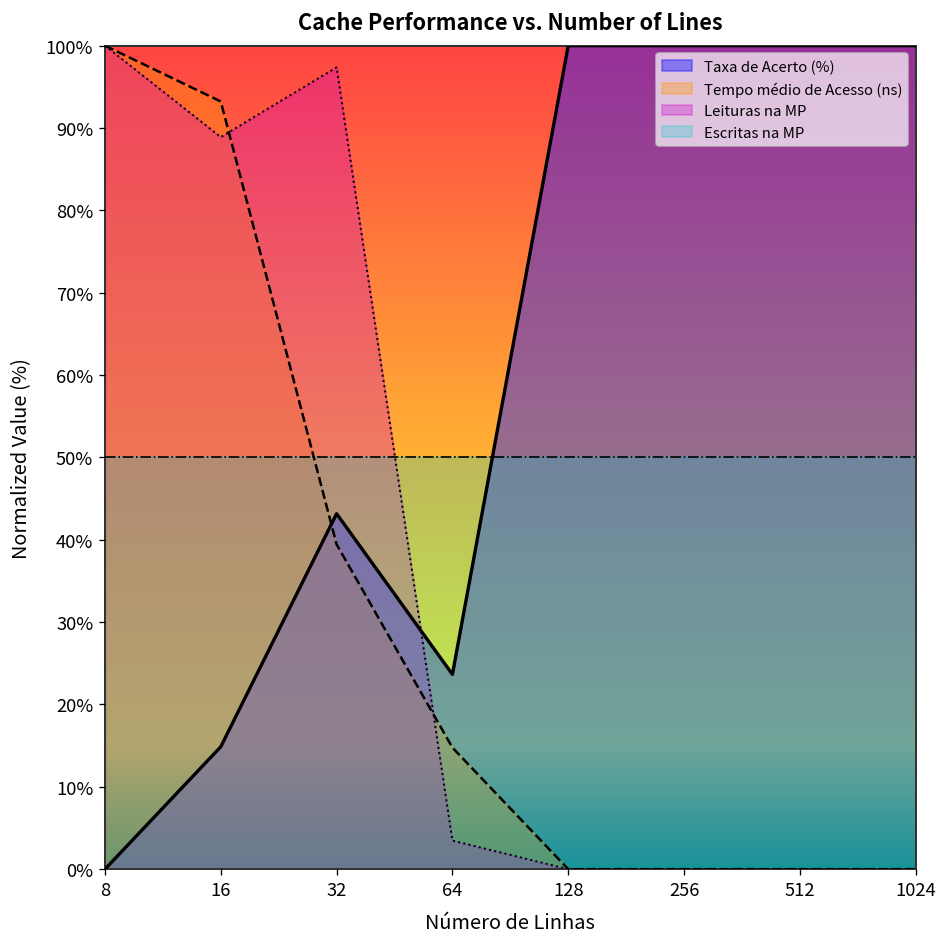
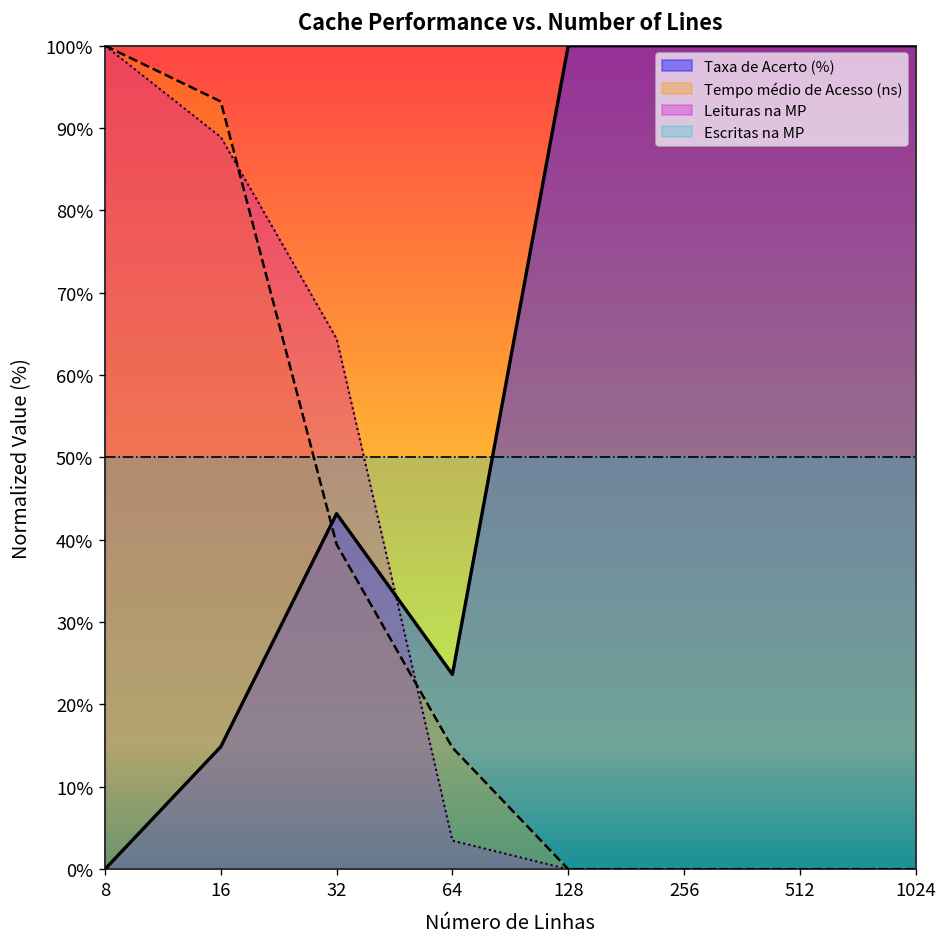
Leituras na MP, 32: 97% -> 64%
